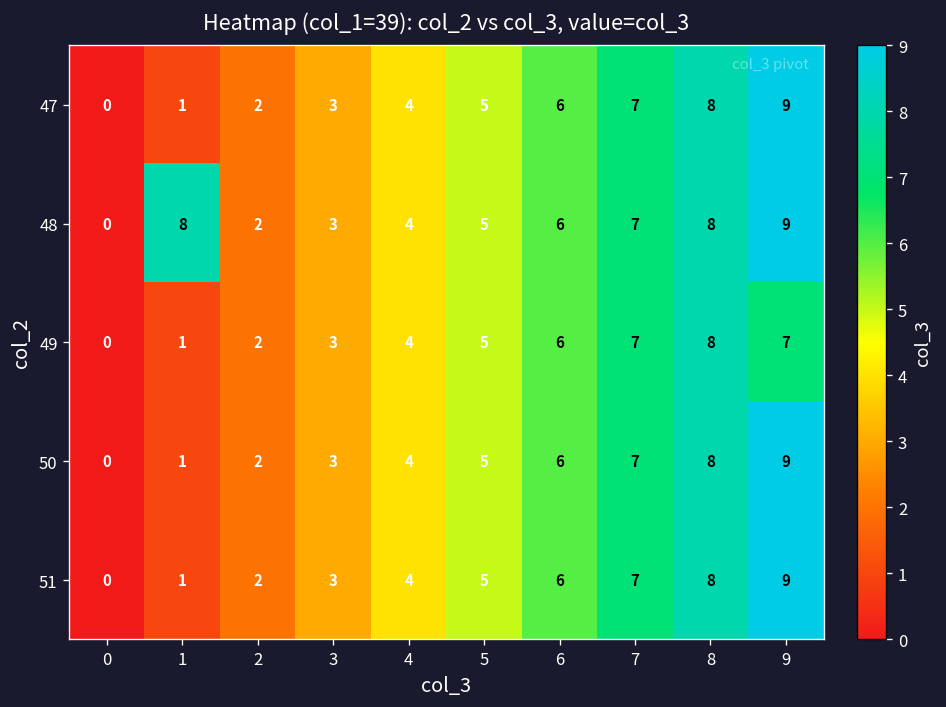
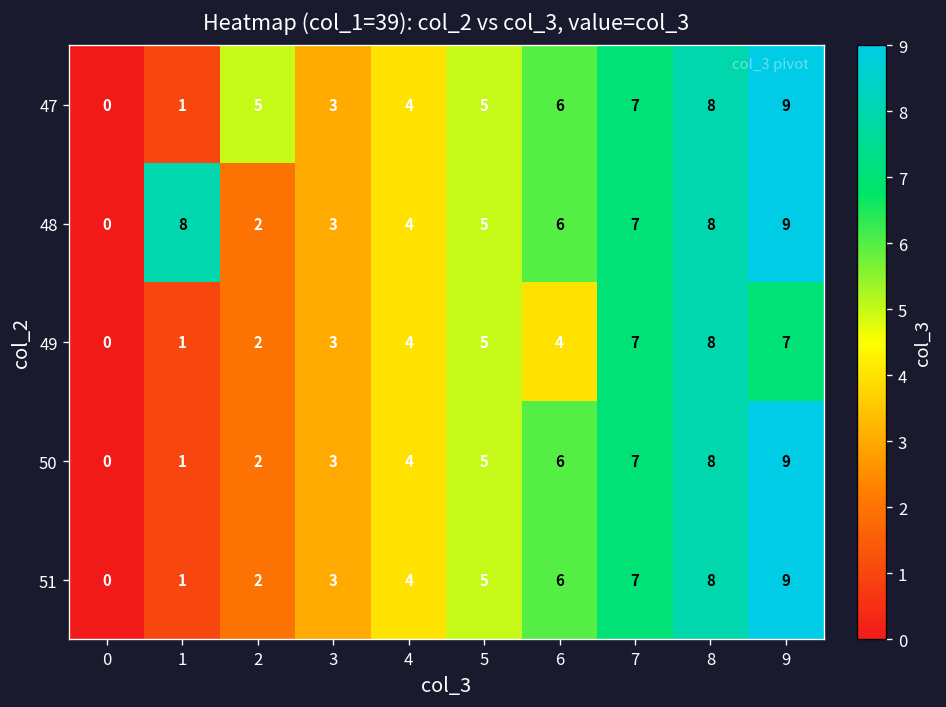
47, 2: 2 -> 5
49, 6: 6 -> 4
